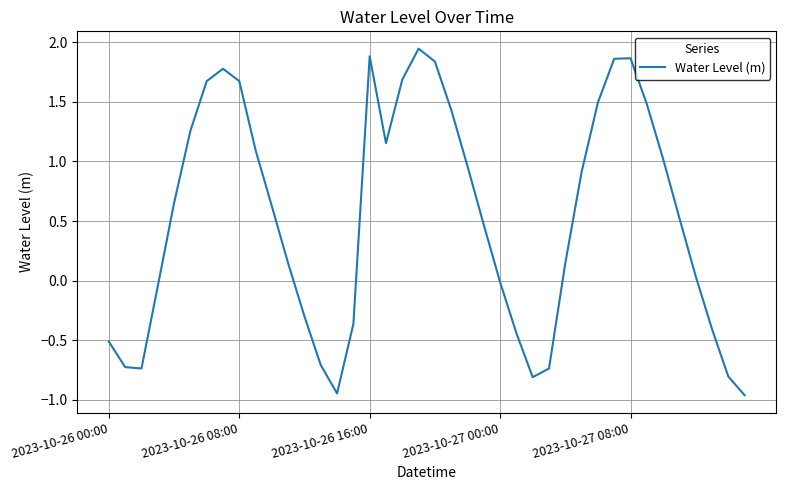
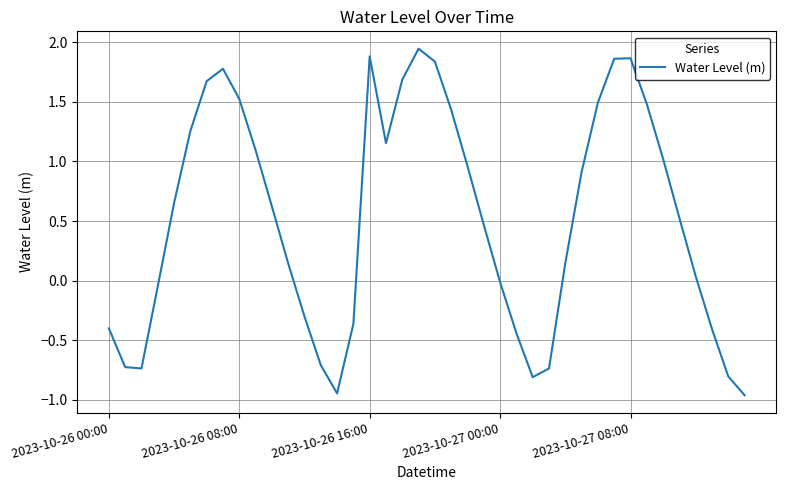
2023-10-26 00:00: -0.51 -> -0.40
2023-10-26 08:00: 1.67 -> 1.52
